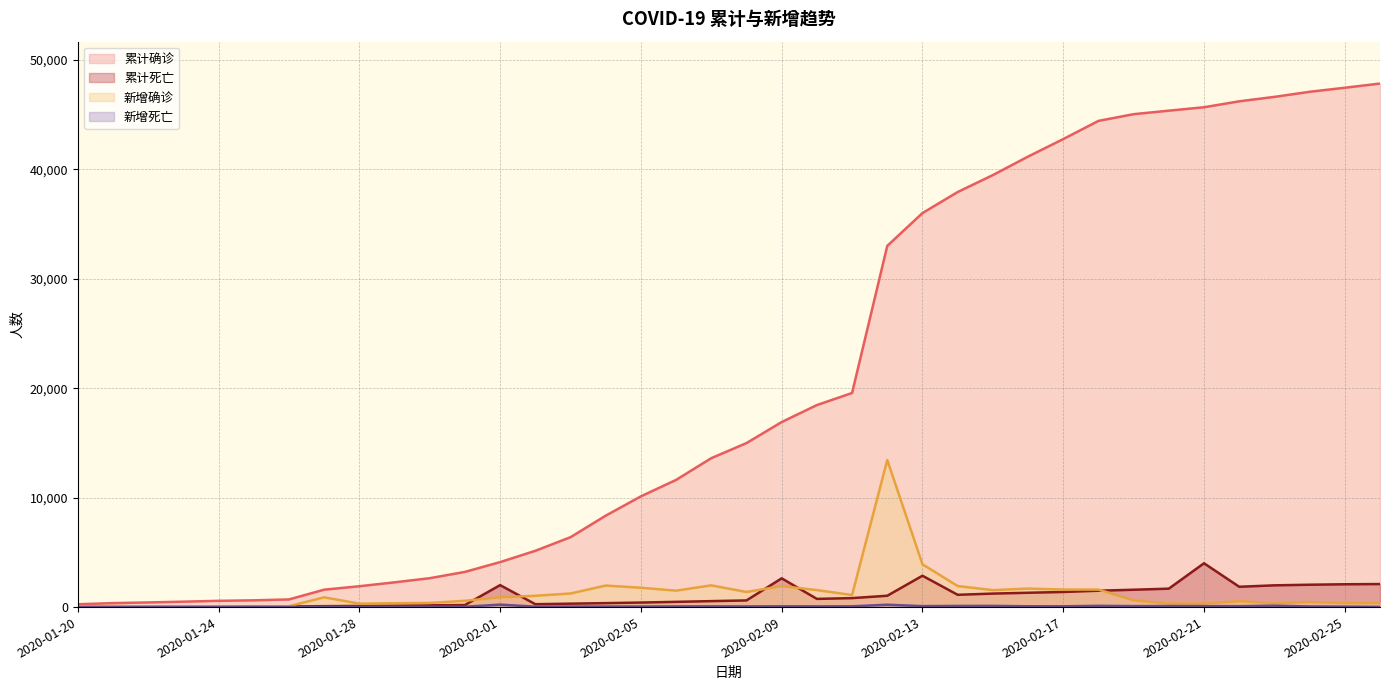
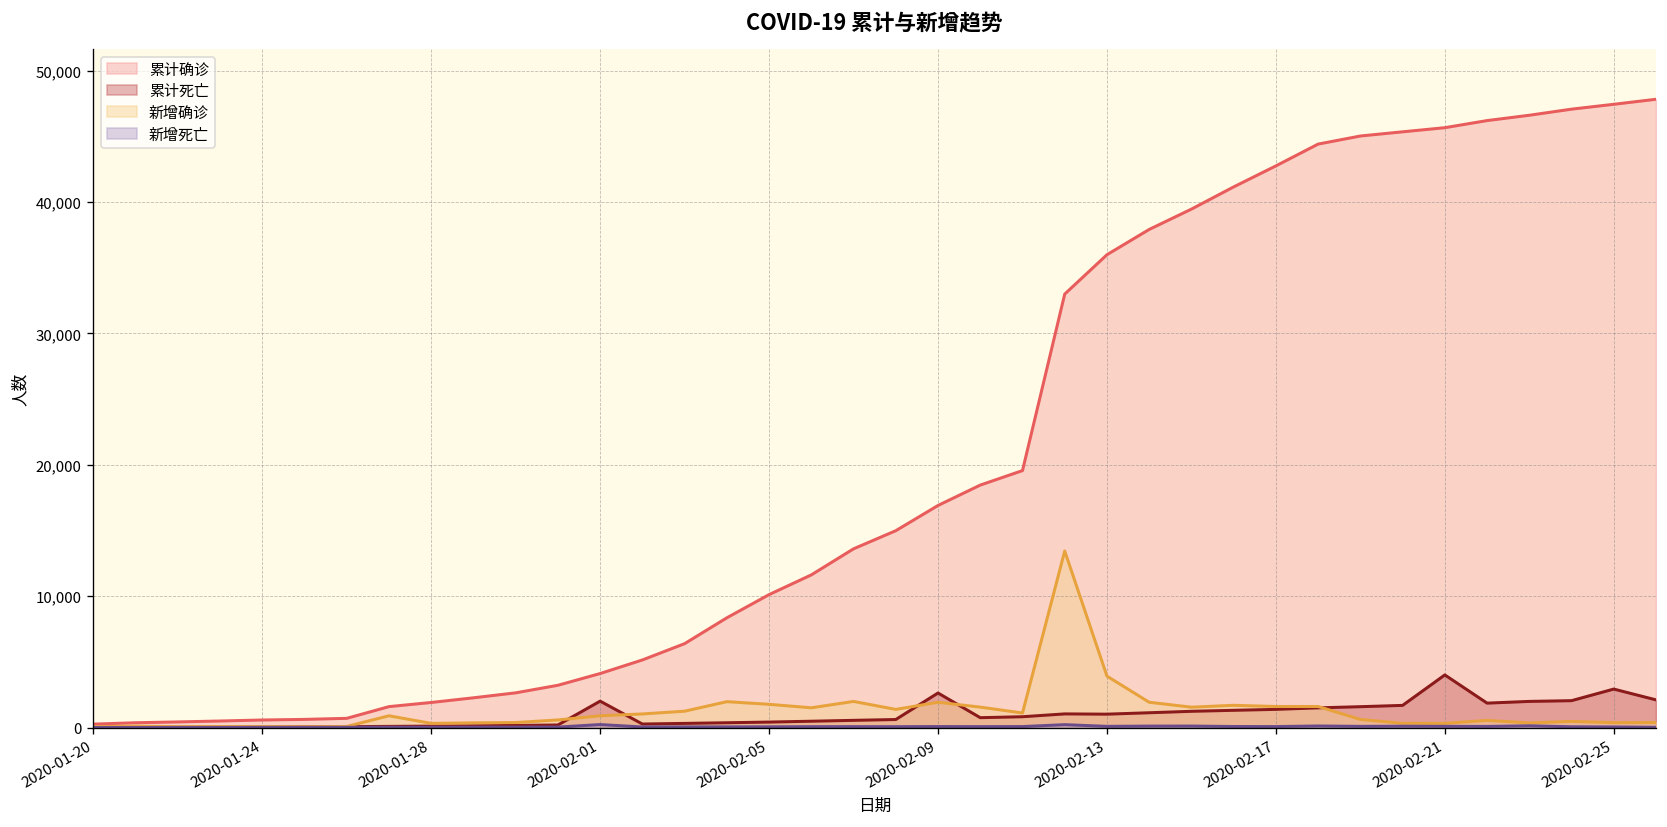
累计死亡, 2020-02-13: 2,900 -> 1,000
累计死亡, 2020-02-25: 2,100 -> 2,900
